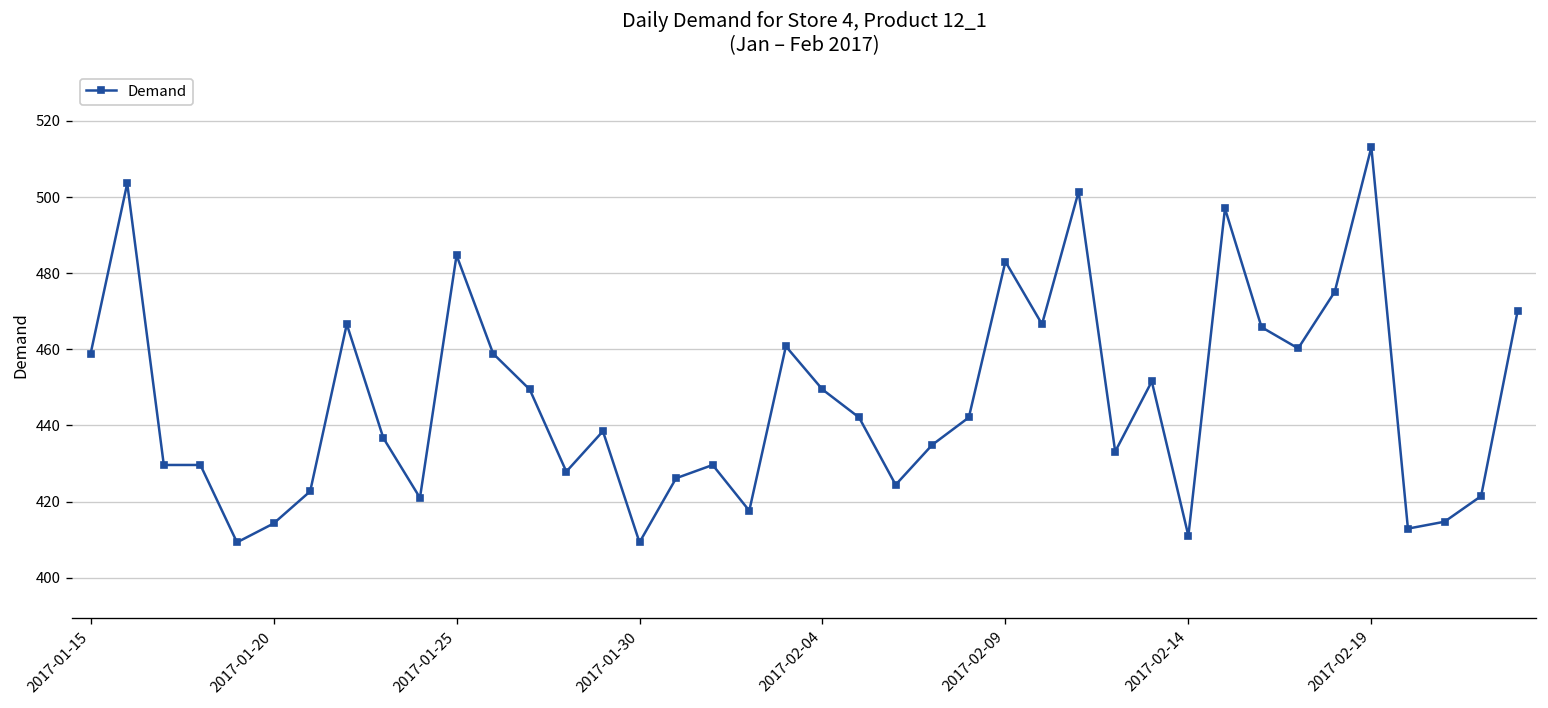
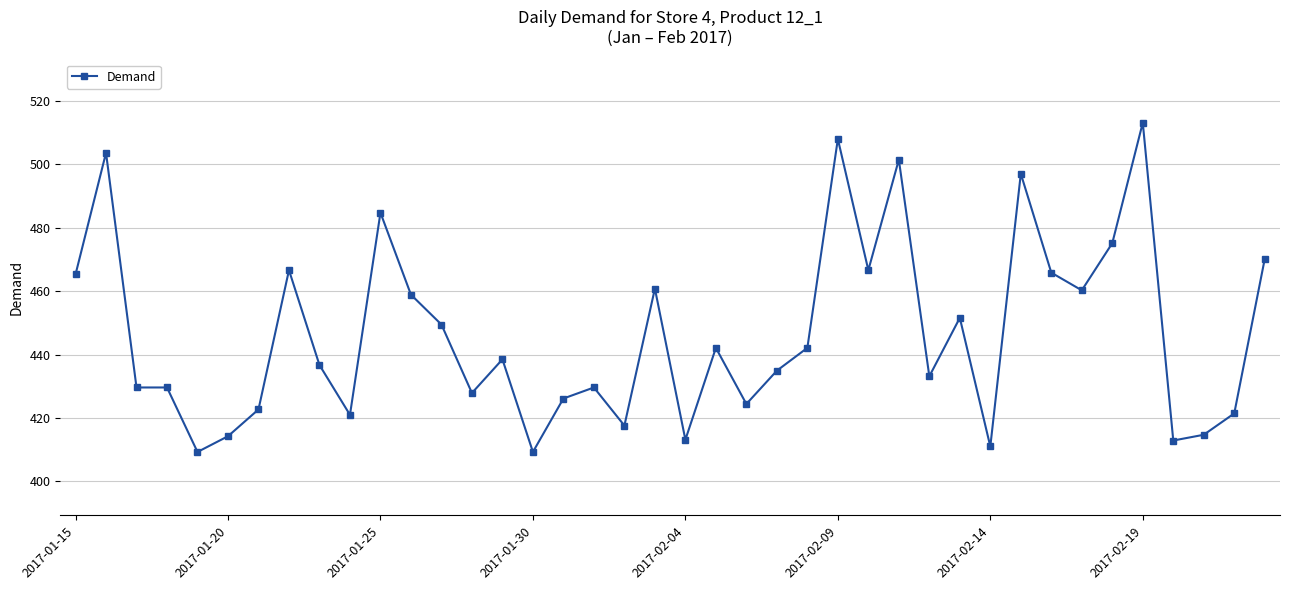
2017-01-15: 459 -> 465
2017-02-04: 449 -> 413
2017-02-09: 483 -> 508
